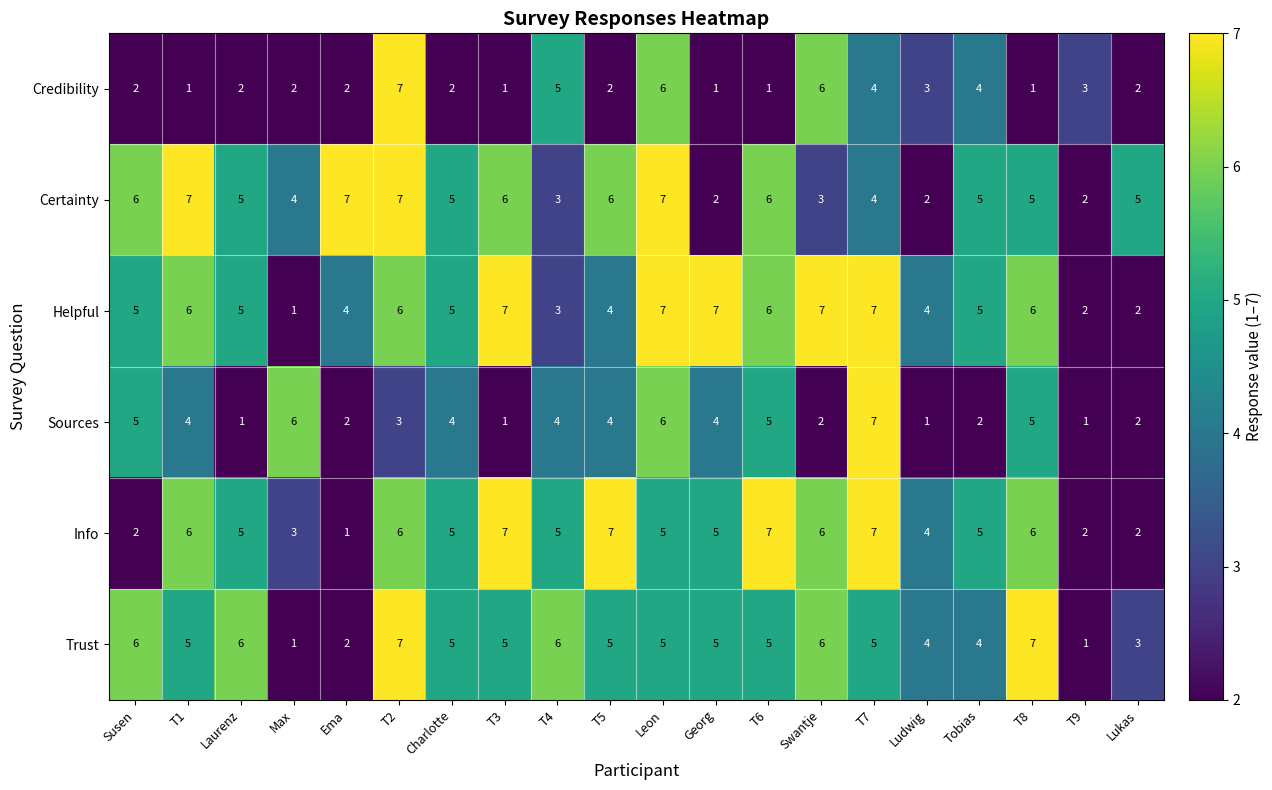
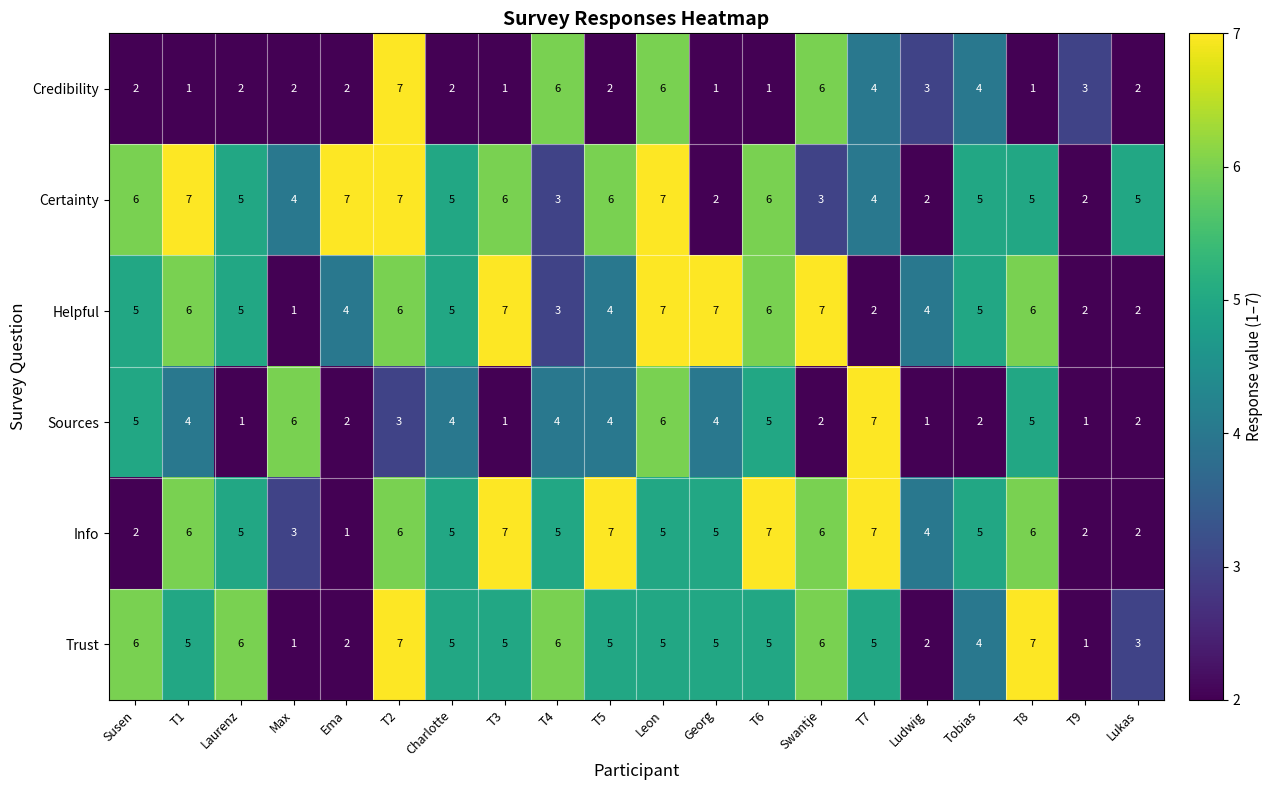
Credibility, T4: 5 -> 6
Helpful, T7: 7 -> 2
Trust, Ludwig: 4 -> 2
